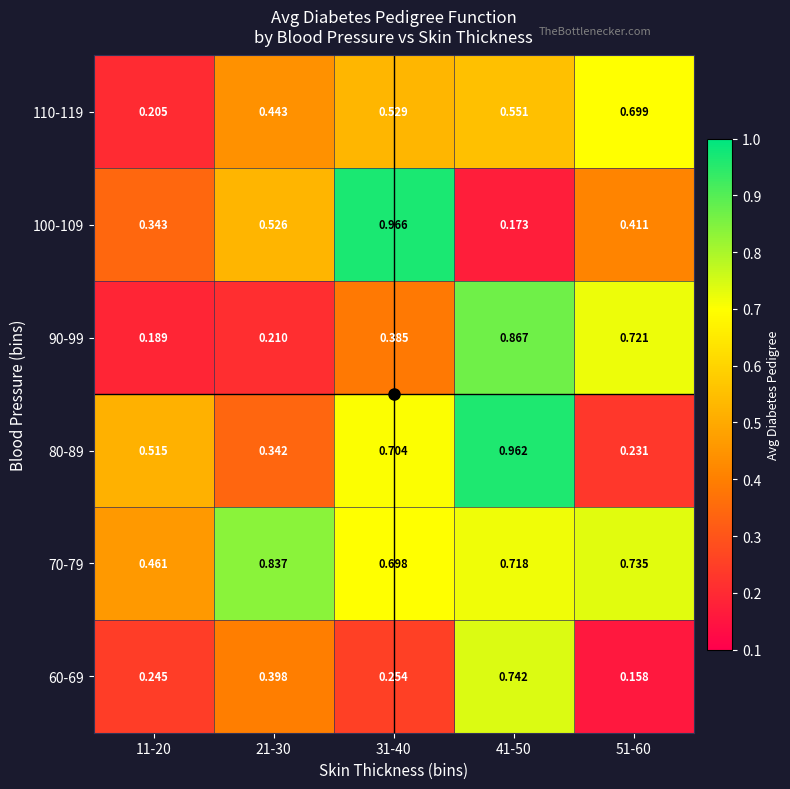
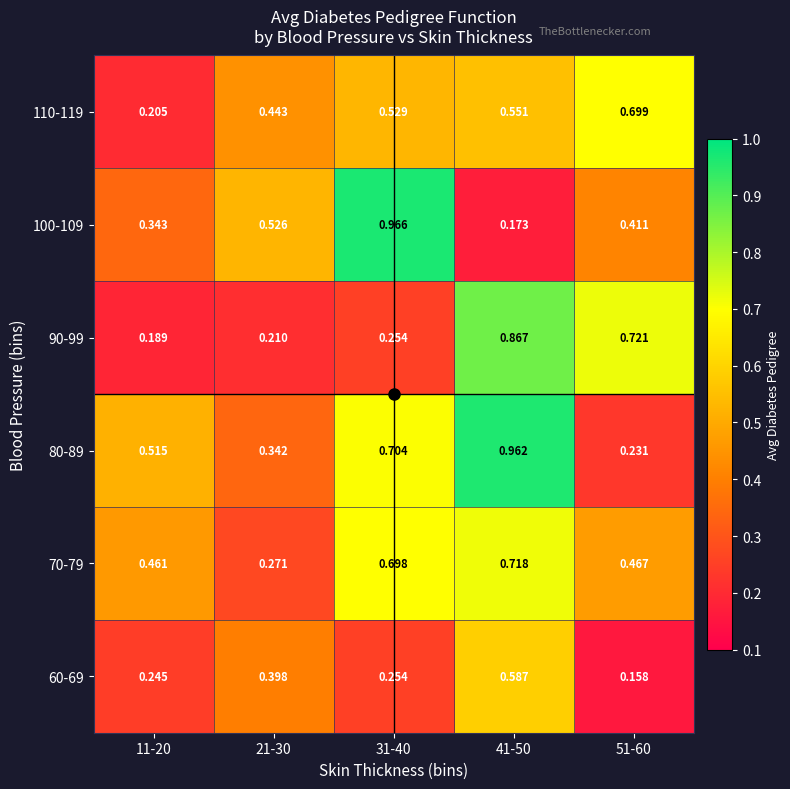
90-99, 31-40: 0.385 -> 0.254
70-79, 21-30: 0.837 -> 0.271
70-79, 51-60: 0.735 -> 0.467
60-69, 41-50: 0.742 -> 0.587
